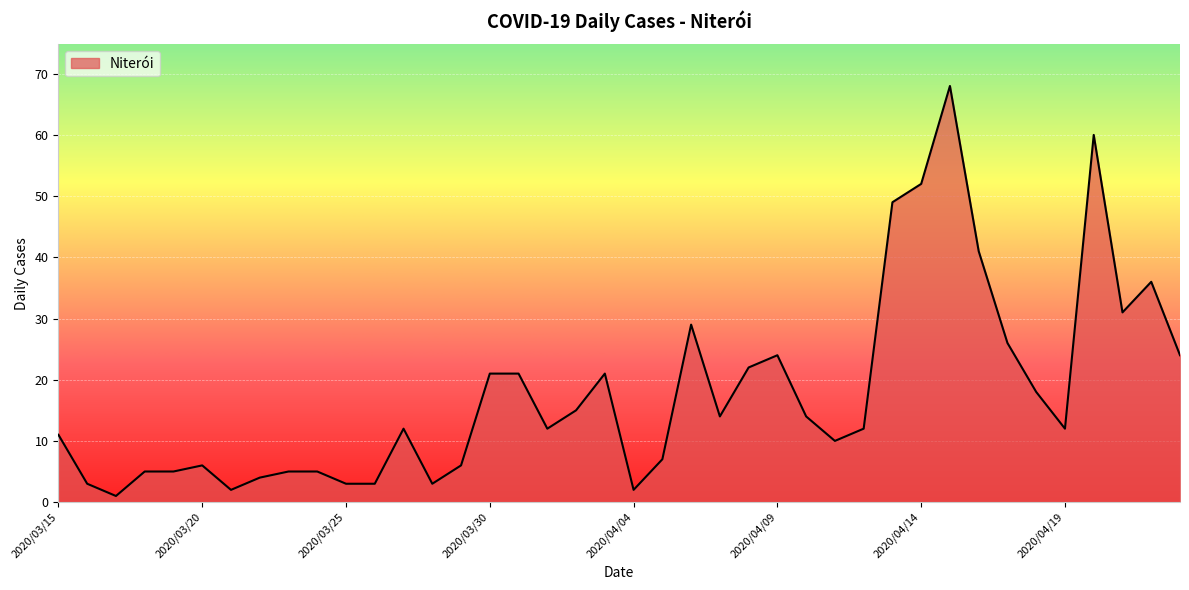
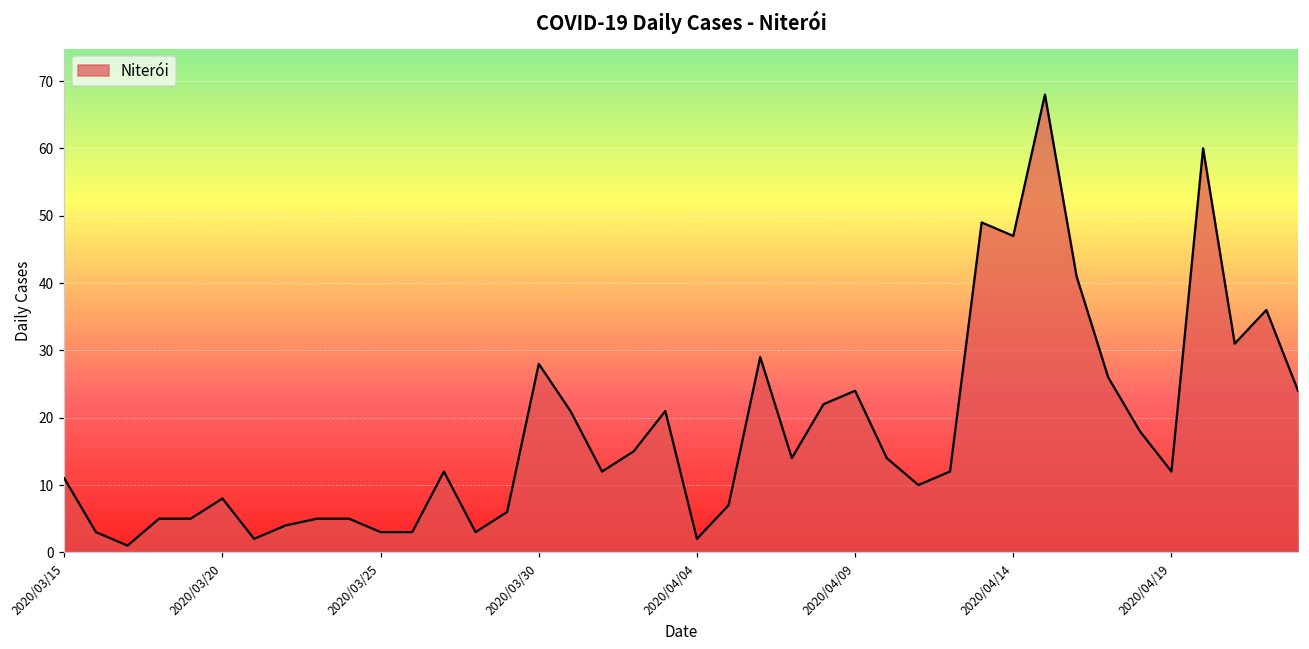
2020/03/20: 6 -> 8
2020/03/30: 21 -> 28
2020/04/14: 52 -> 47
